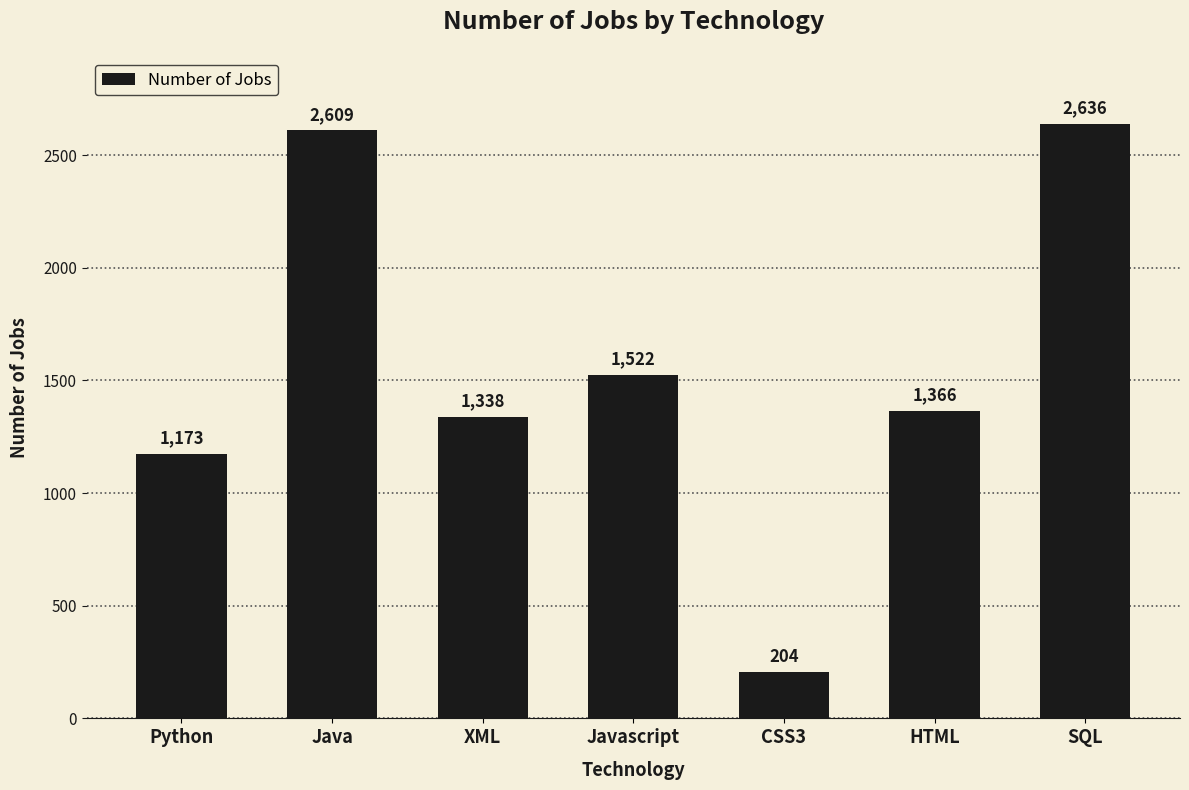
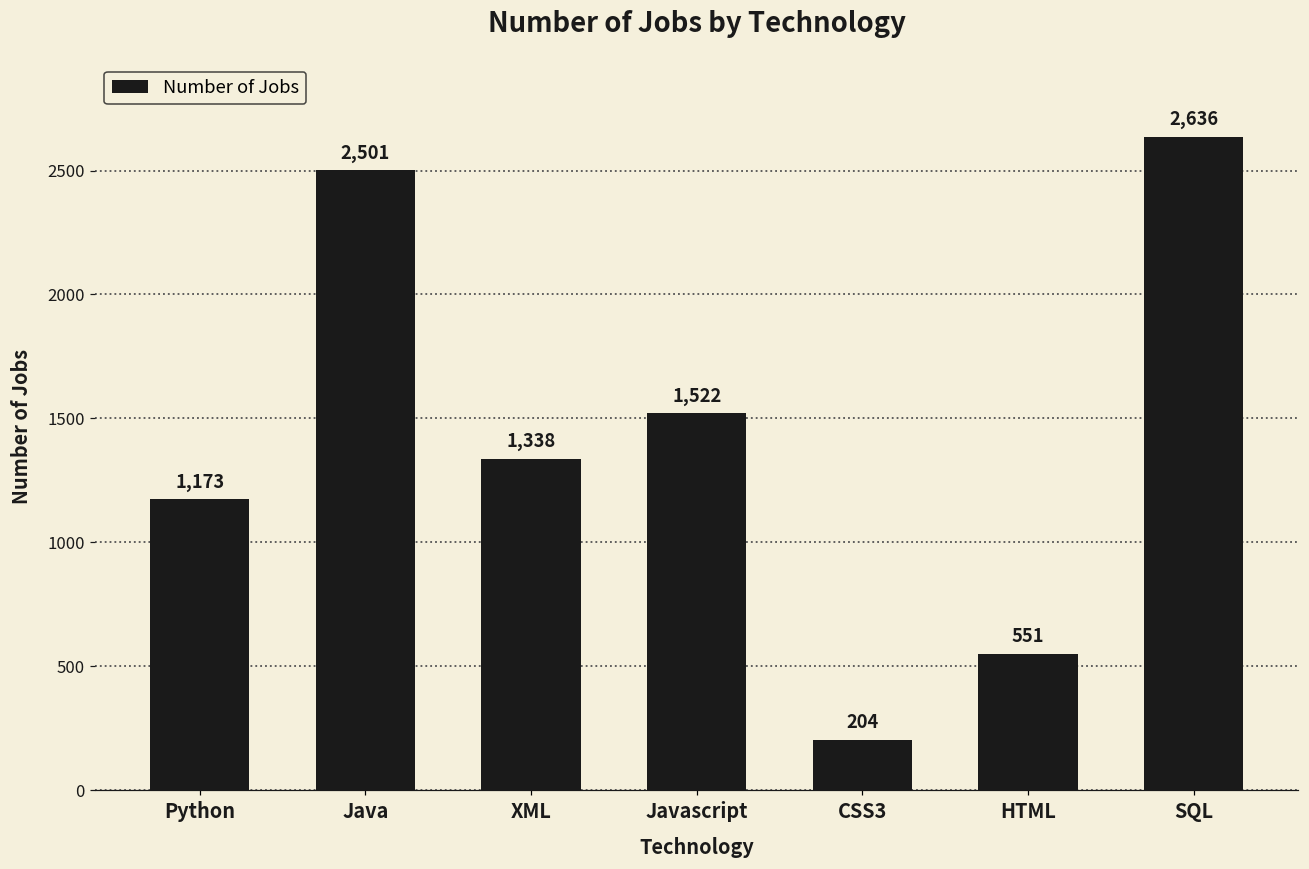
Java: 2,609 -> 2,501
HTML: 1,366 -> 551
